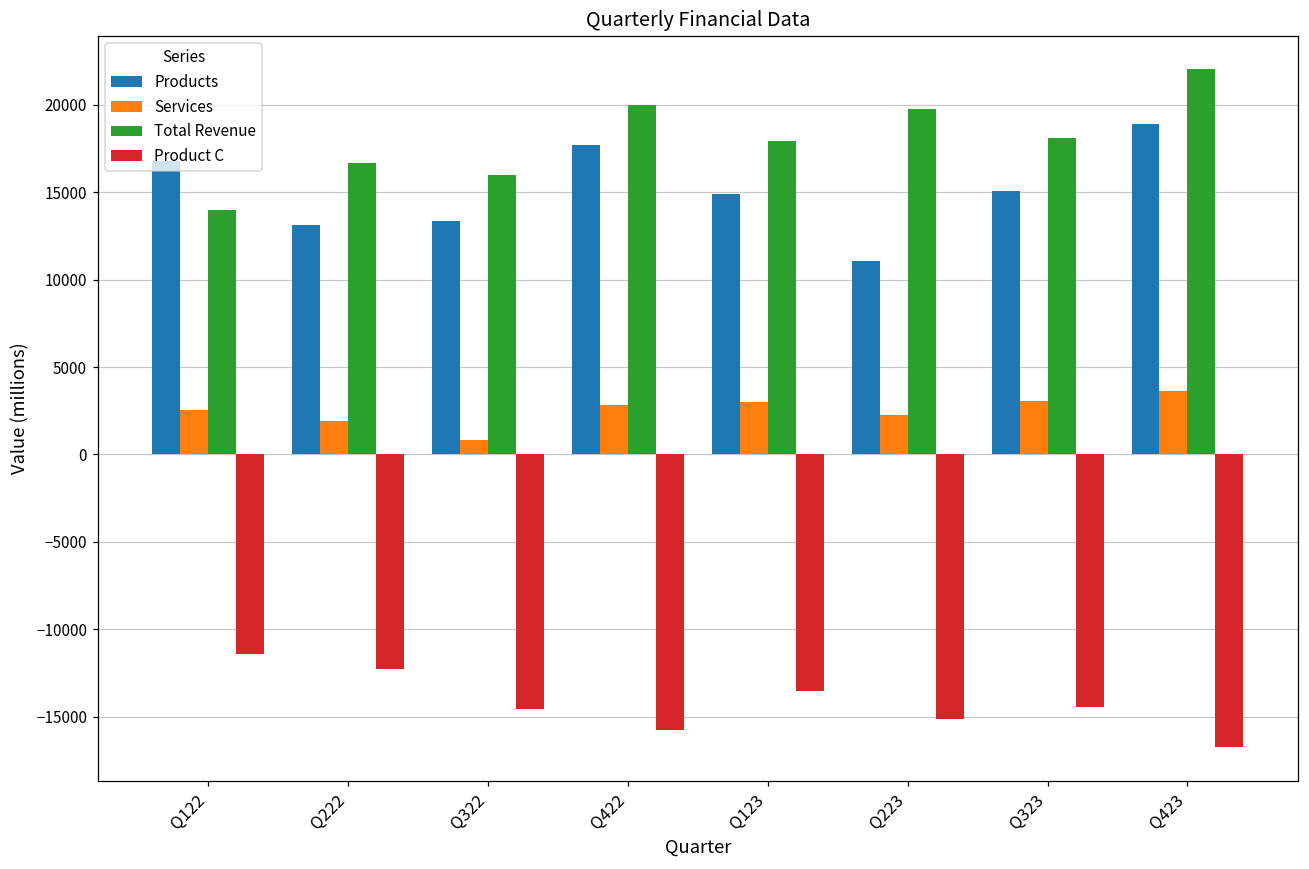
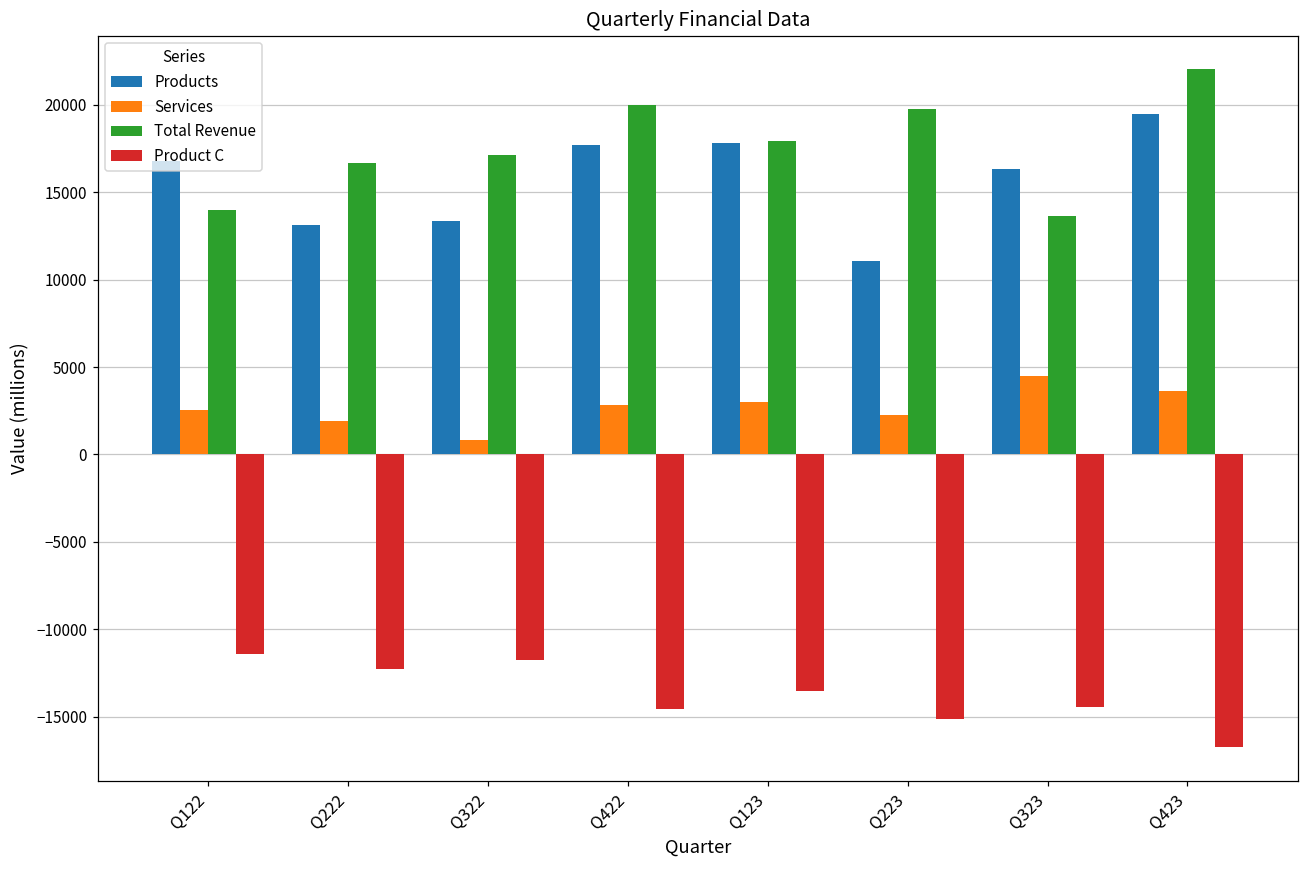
Total Revenue, Q322: 16000 -> 17100
Product C, Q322: -14500 -> -11800
Product C, Q422: -15700 -> -14500
Products, Q123: 14900 -> 17800
Products, Q323: 15100 -> 16300
Services, Q323: 3000 -> 4500
Total Revenue, Q323: 18100 -> 13600
Products, Q423: 18900 -> 19500
